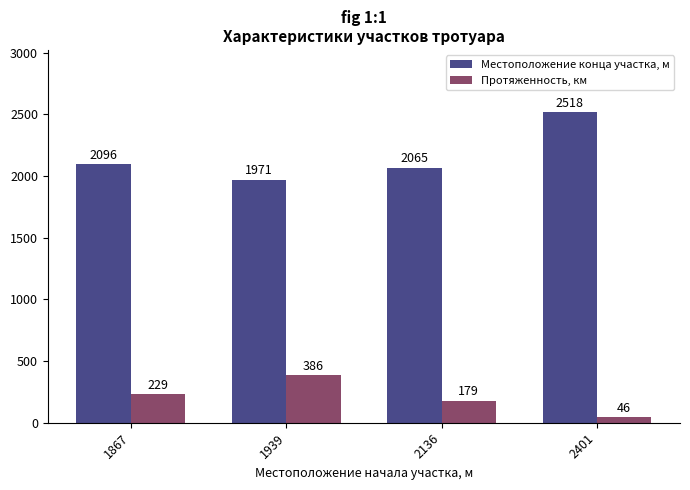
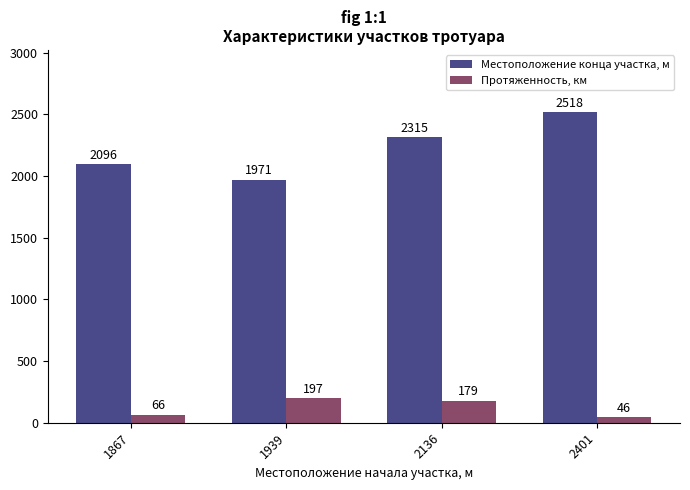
Протяженность, км, 1867: 229 -> 66
Протяженность, км, 1939: 386 -> 197
Местоположение конца участка, м, 2136: 2065 -> 2315
